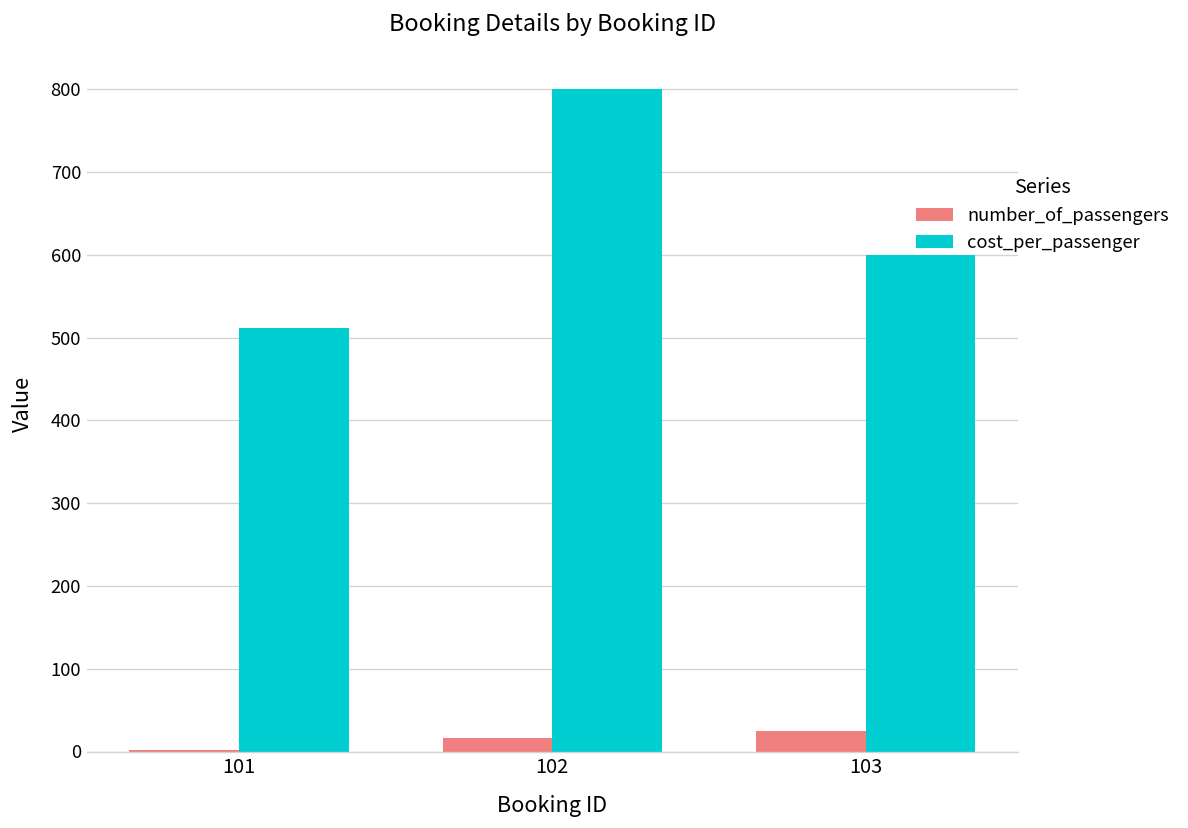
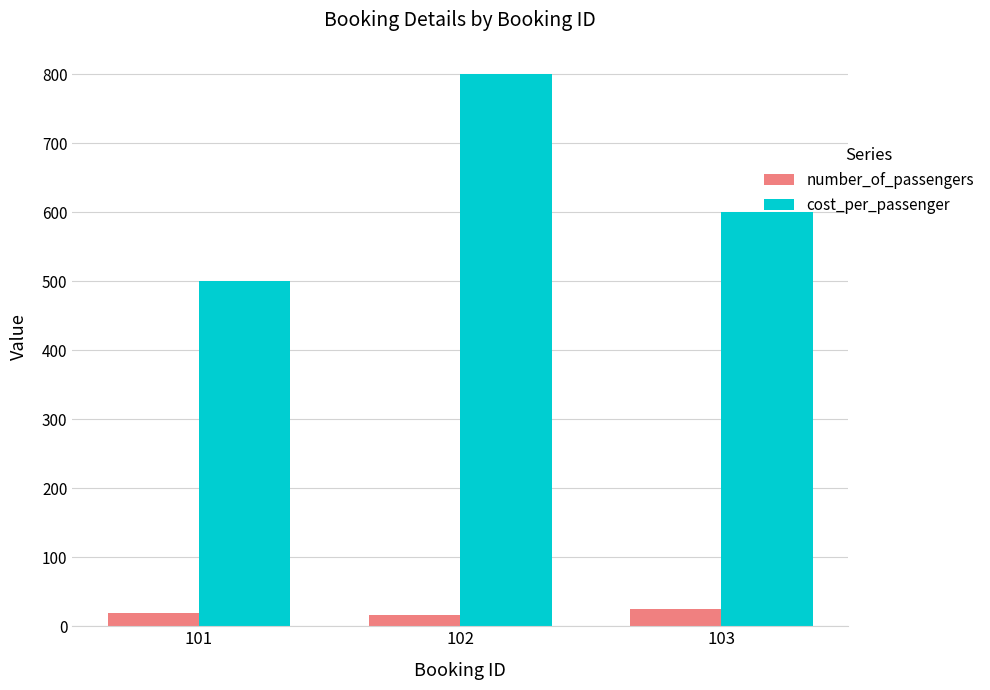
number_of_passengers, 101: 0 -> 20
cost_per_passenger, 101: 510 -> 500
